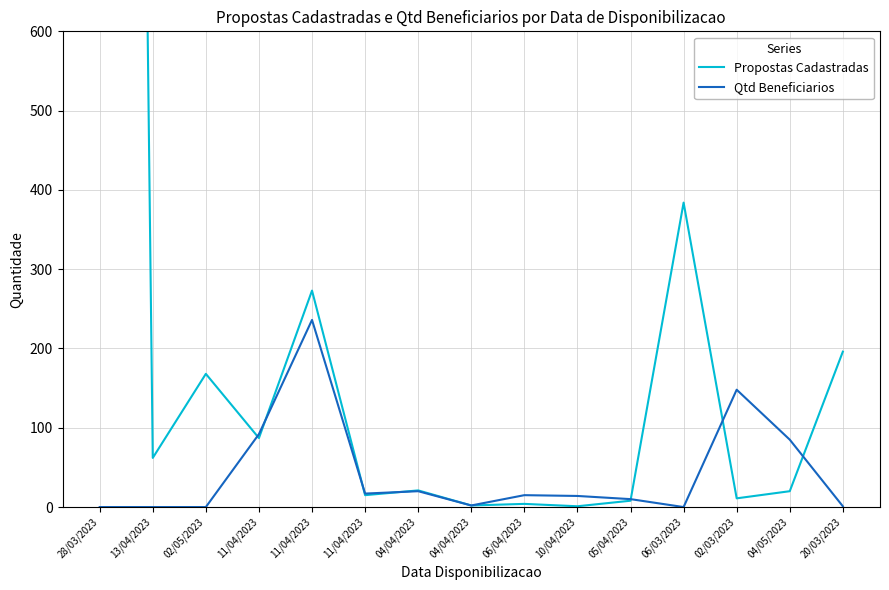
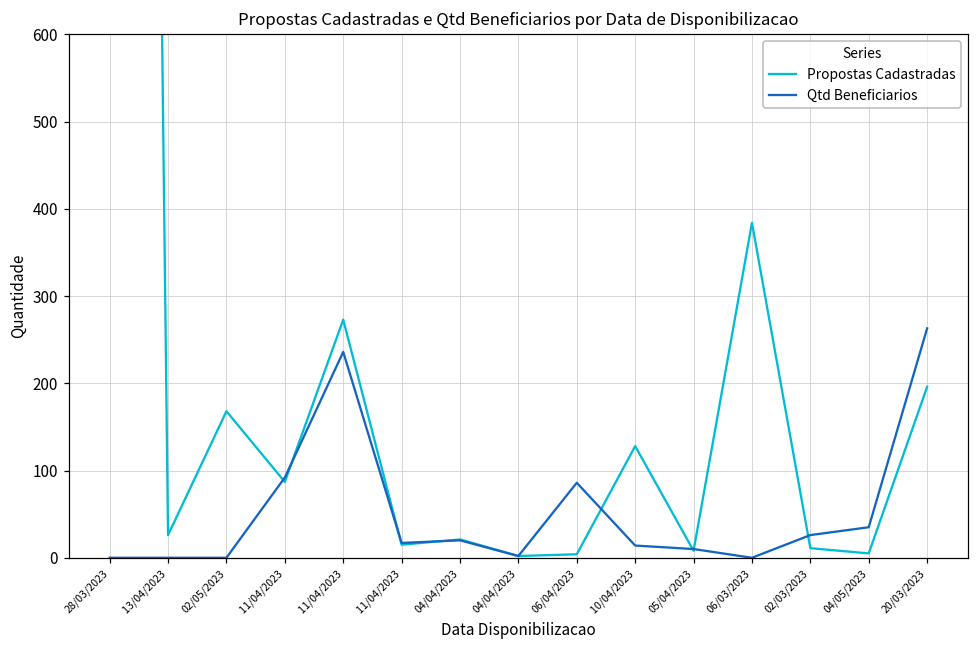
Propostas Cadastradas, 13/04/2023: 60 -> 30
Qtd Beneficiarios, 06/04/2023: 20 -> 90
Propostas Cadastradas, 10/04/2023: 0 -> 130
Qtd Beneficiarios, 02/03/2023: 150 -> 30
Propostas Cadastradas, 04/05/2023: 20 -> 10
Qtd Beneficiarios, 04/05/2023: 90 -> 40
Qtd Beneficiarios, 20/03/2023: 0 -> 260
